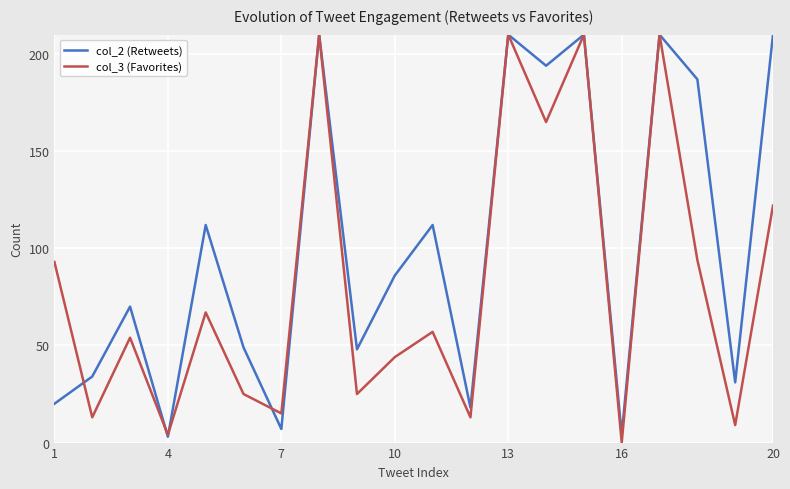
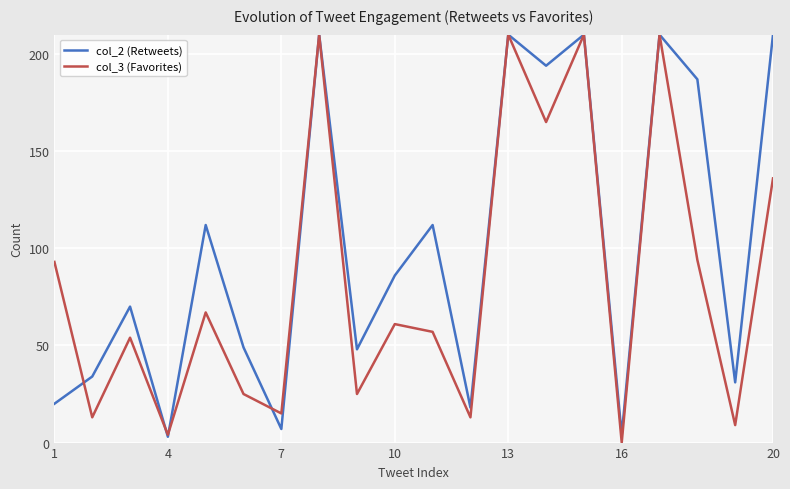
col_3 (Favorites), 10: 44 -> 61
col_3 (Favorites), 20: 122 -> 136
